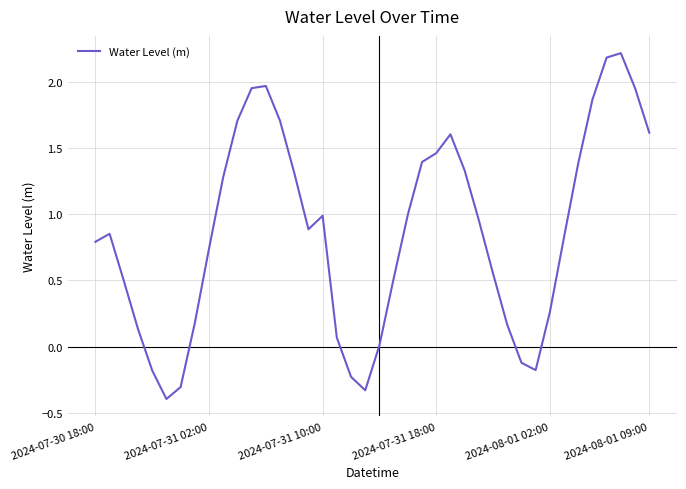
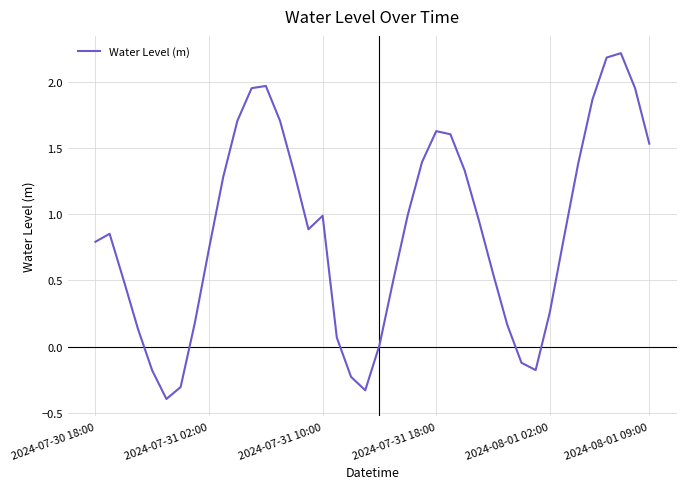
2024-07-31 18:00: 1.46 -> 1.63
2024-08-01 09:00: 1.61 -> 1.53
